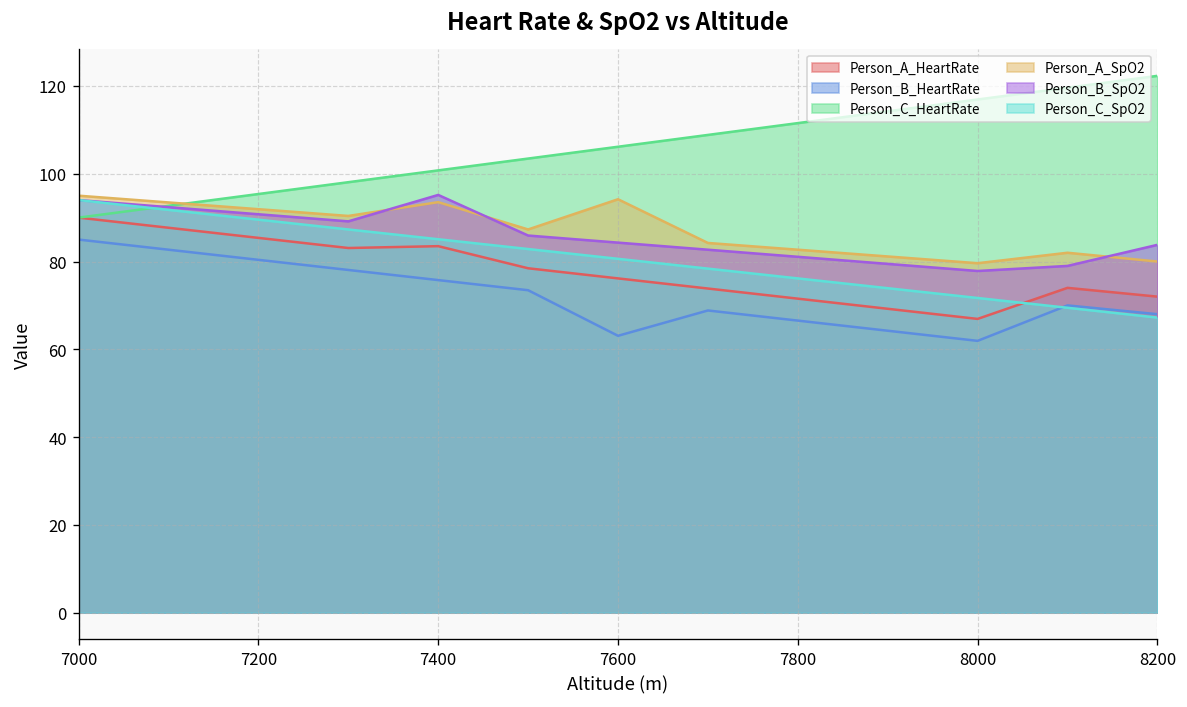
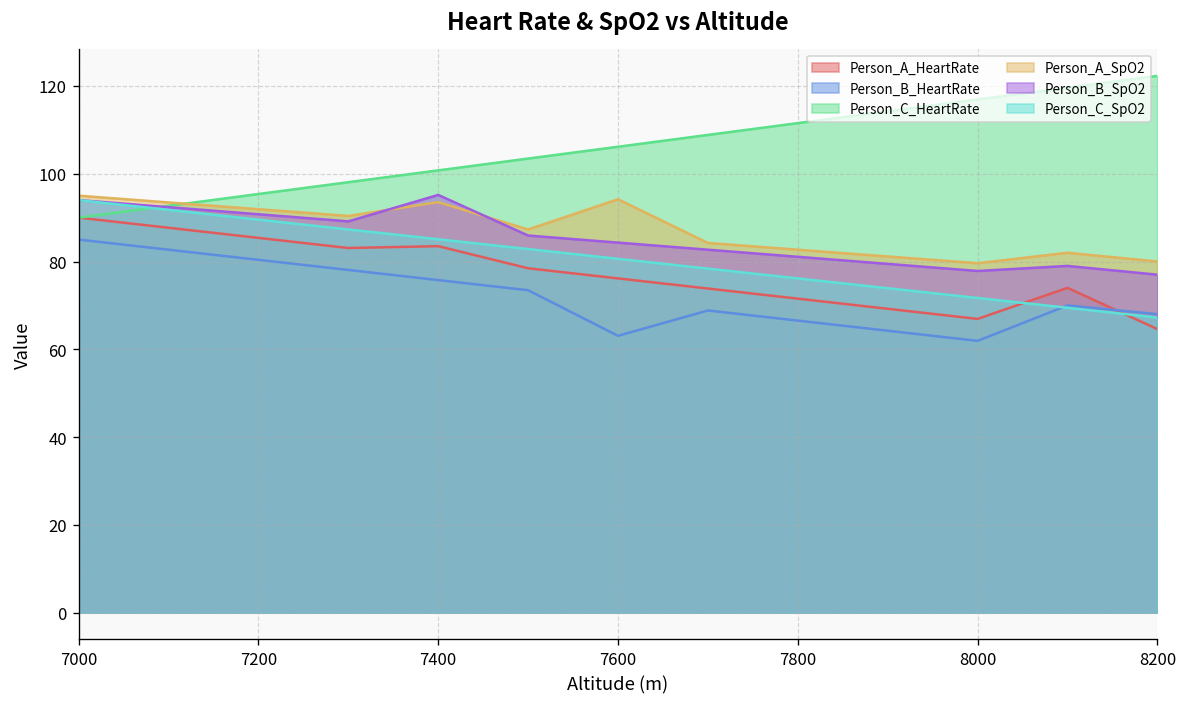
Person_A_HeartRate, 8200: 72 -> 65
Person_B_SpO2, 8200: 84 -> 77
